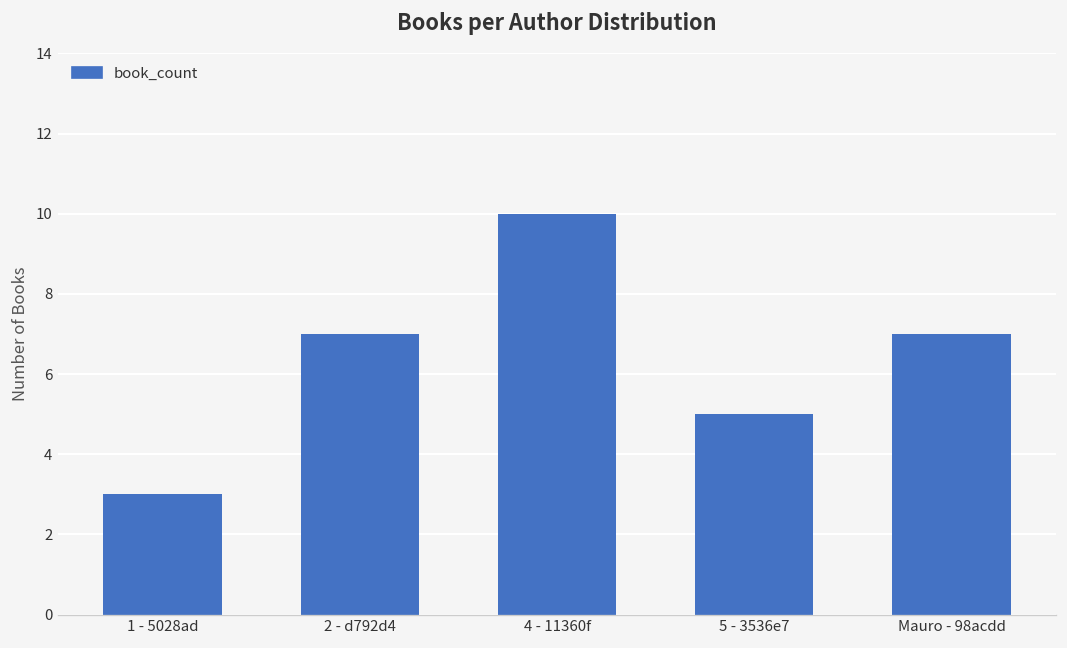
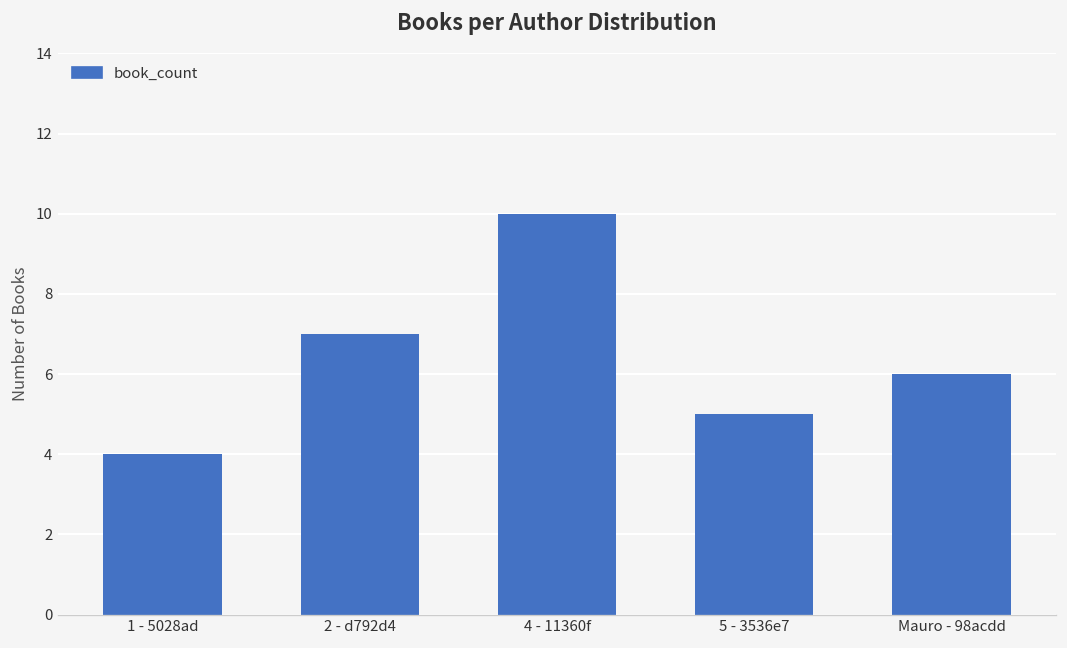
1 - 5028ad: 3 -> 4
Mauro - 98acdd: 7 -> 6
